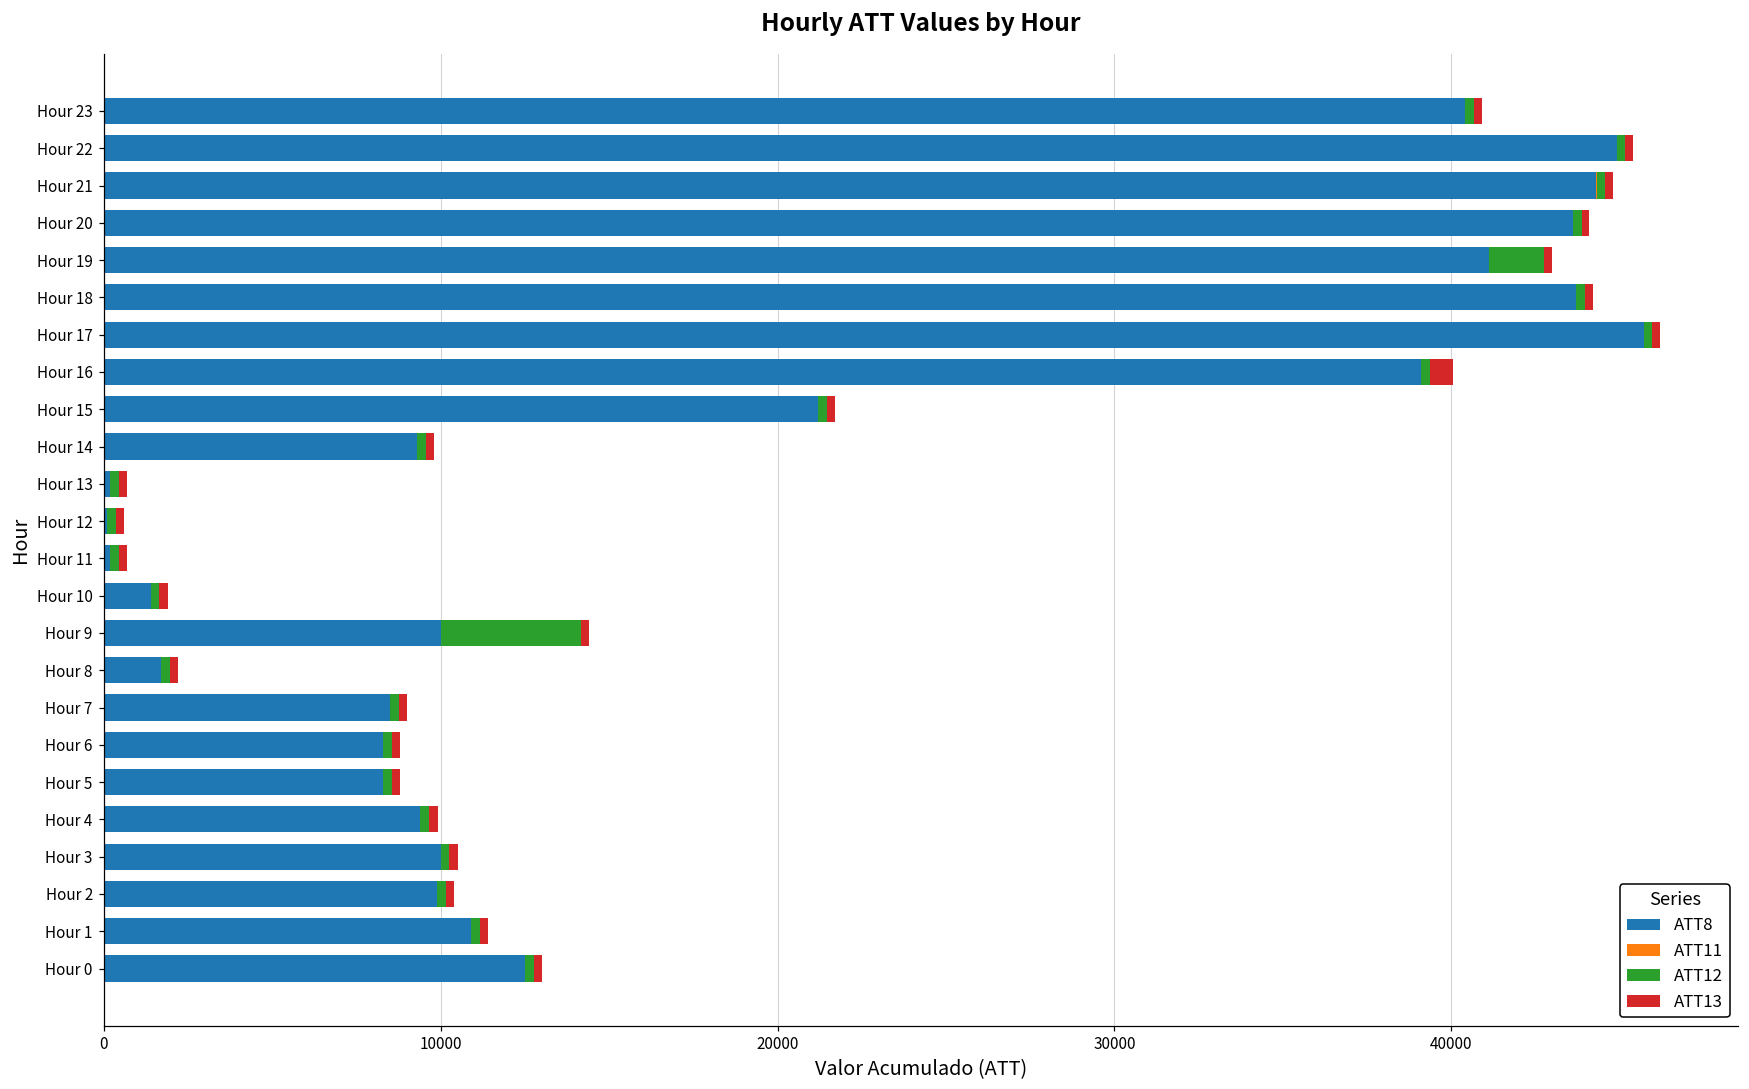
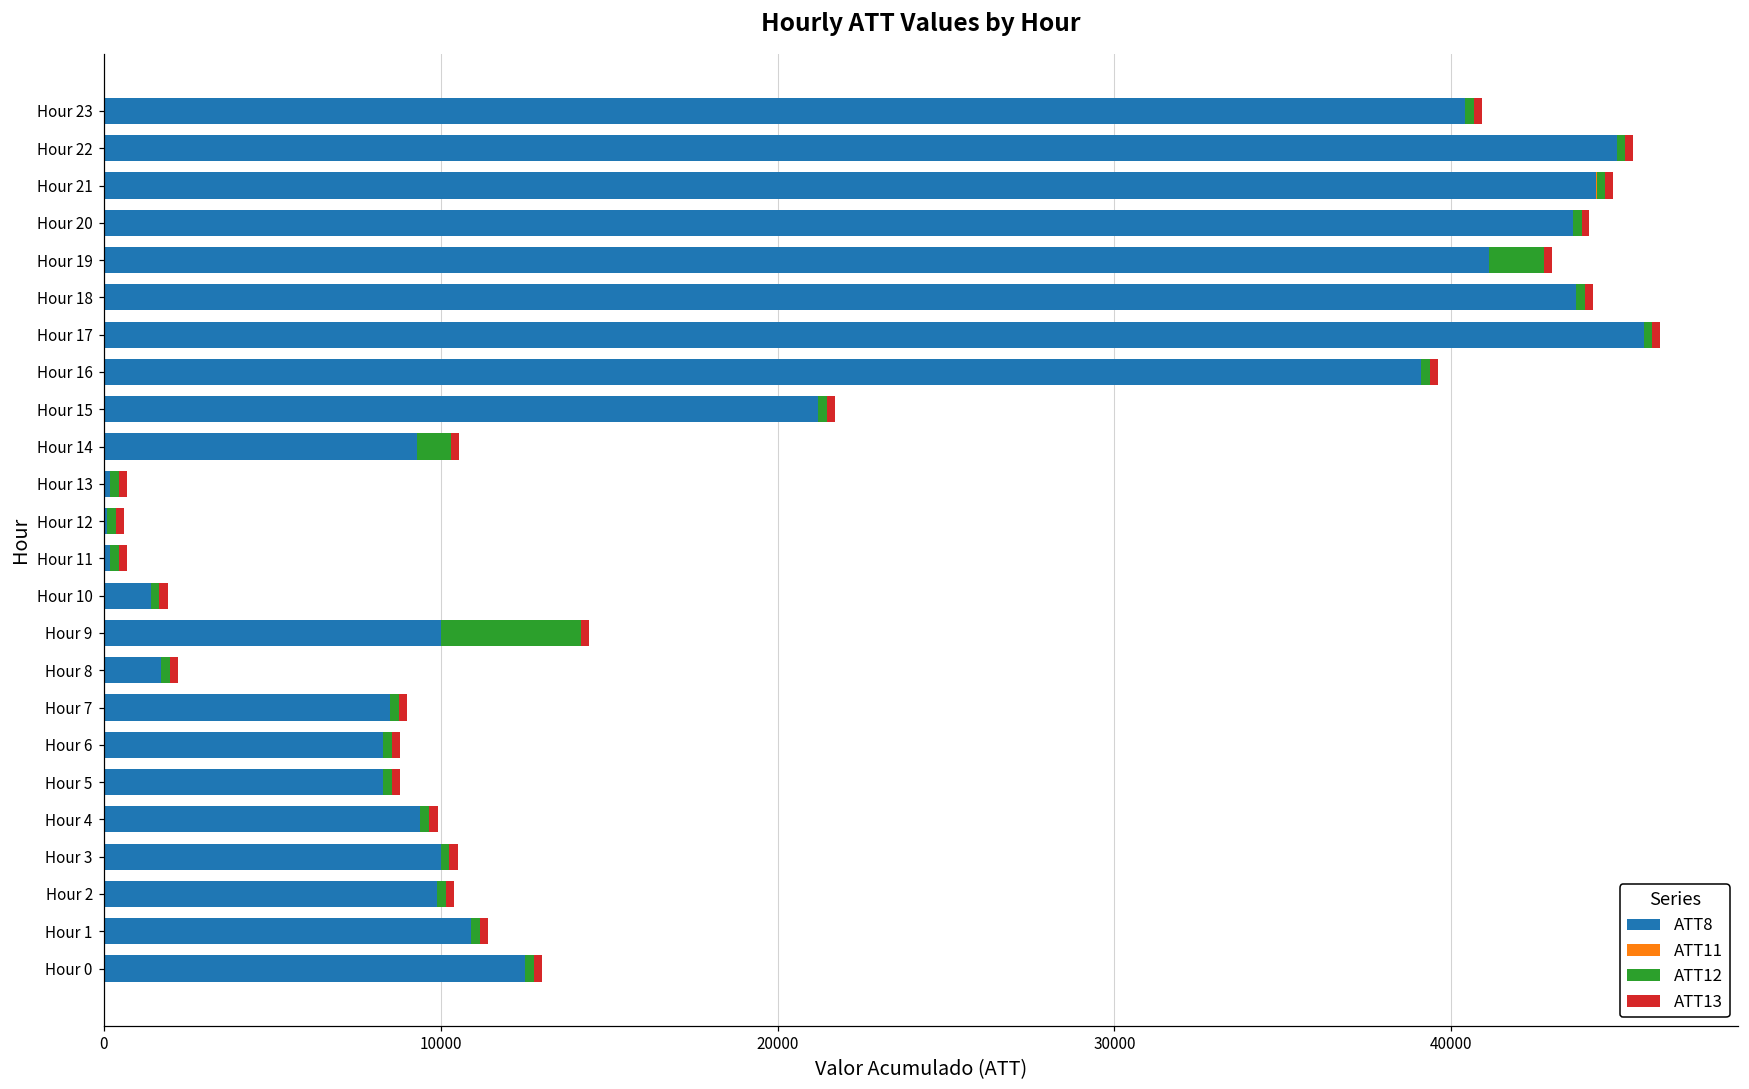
ATT13, Hour 16: 700 -> 200
ATT12, Hour 14: 300 -> 1000
